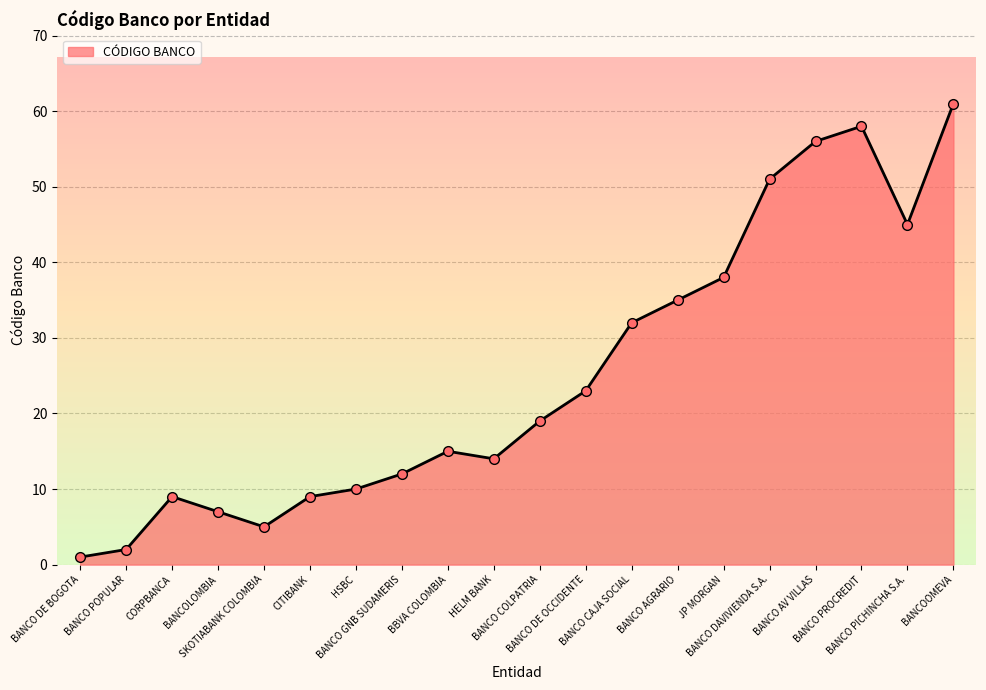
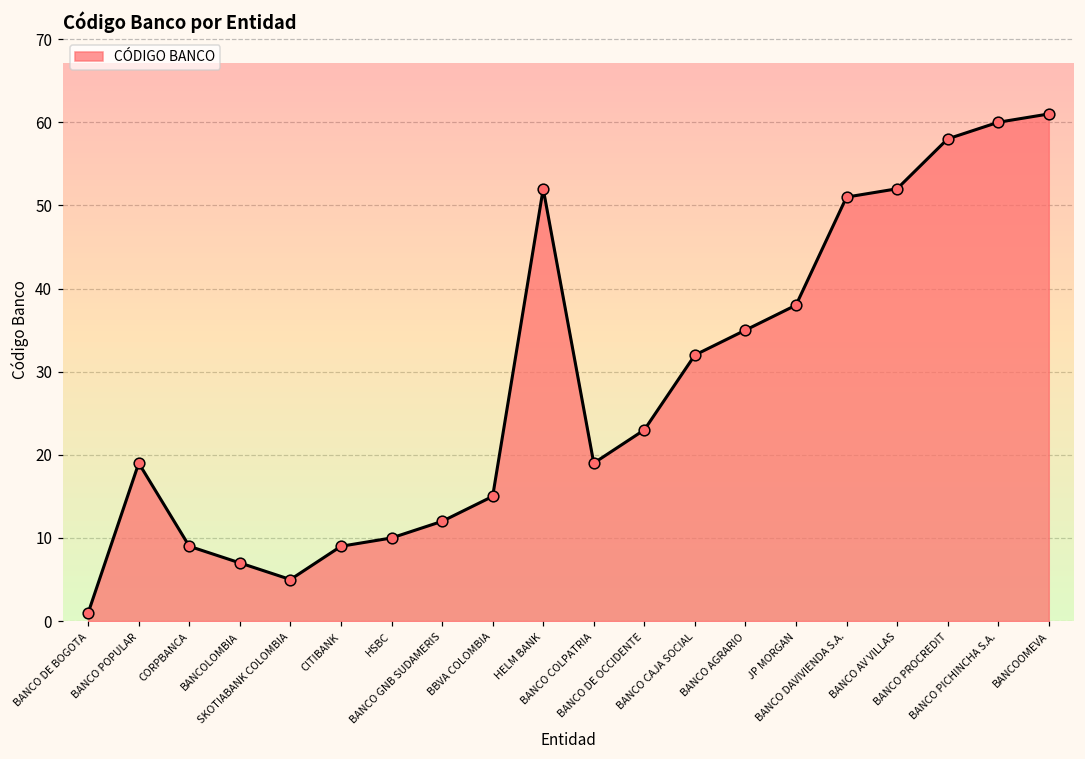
BANCO POPULAR: 2 -> 19
HELM BANK: 14 -> 52
BANCO AV VILLAS: 56 -> 52
BANCO PICHINCHA S.A.: 45 -> 60
